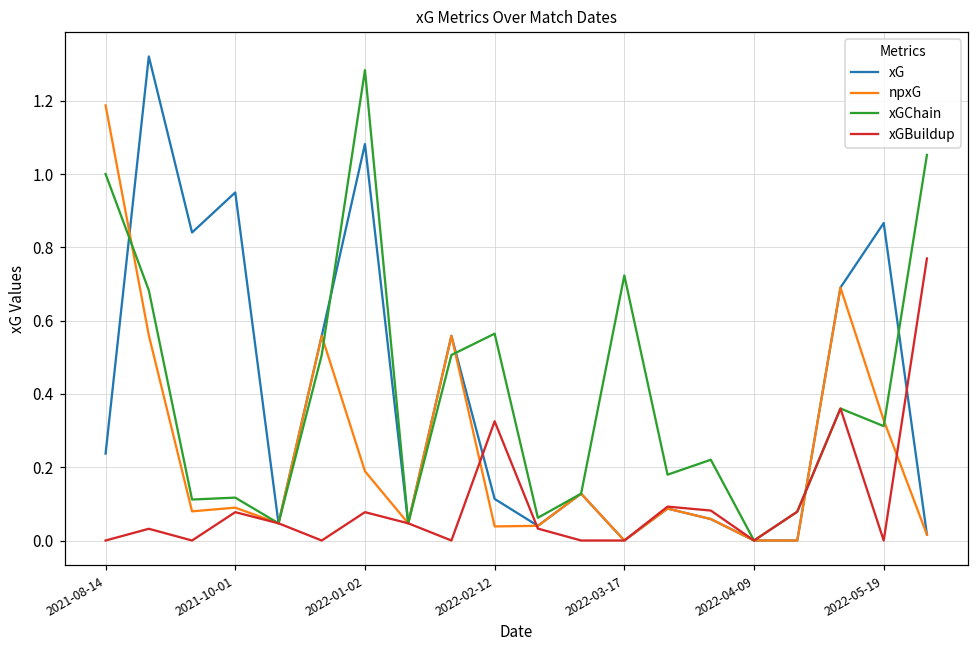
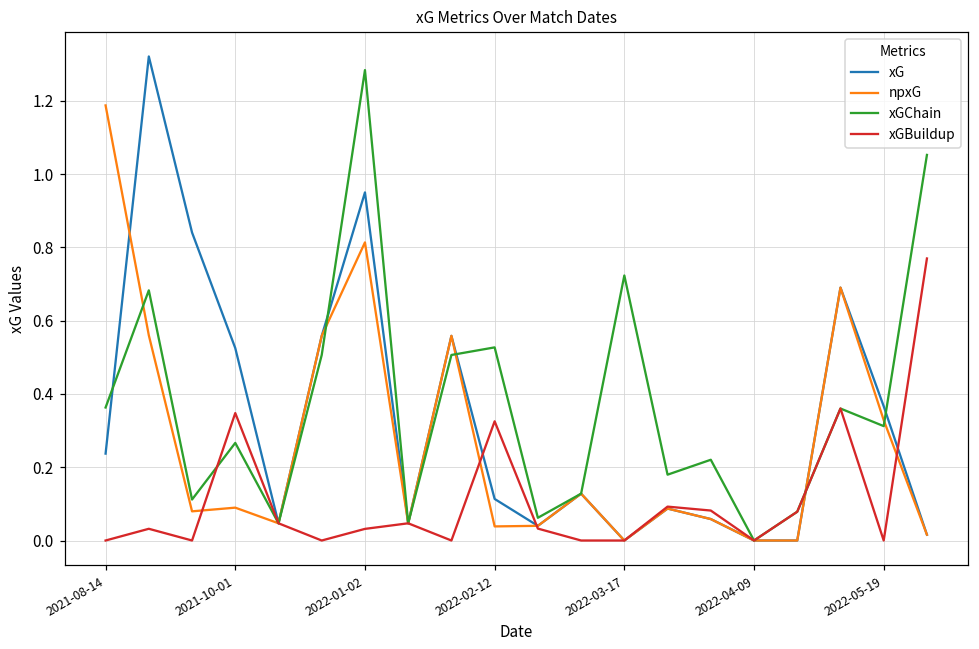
xGChain, 2021-08-14: 1.00 -> 0.36
xG, 2021-10-01: 0.95 -> 0.53
xGChain, 2021-10-01: 0.12 -> 0.27
xGBuildup, 2021-10-01: 0.08 -> 0.35
xG, 2022-01-02: 1.08 -> 0.95
npxG, 2022-01-02: 0.19 -> 0.81
xGBuildup, 2022-01-02: 0.08 -> 0.03
xGChain, 2022-02-12: 0.56 -> 0.53
xG, 2022-05-19: 0.87 -> 0.37
